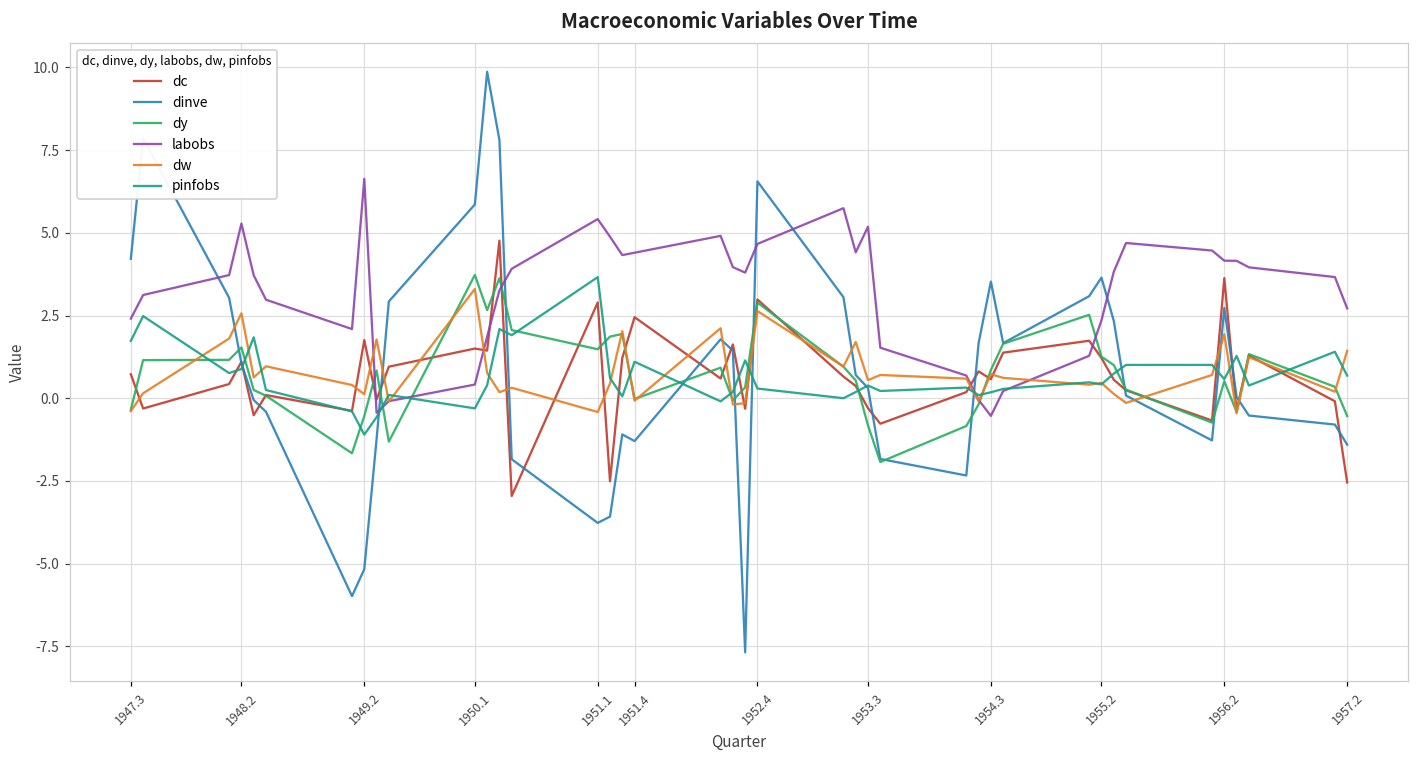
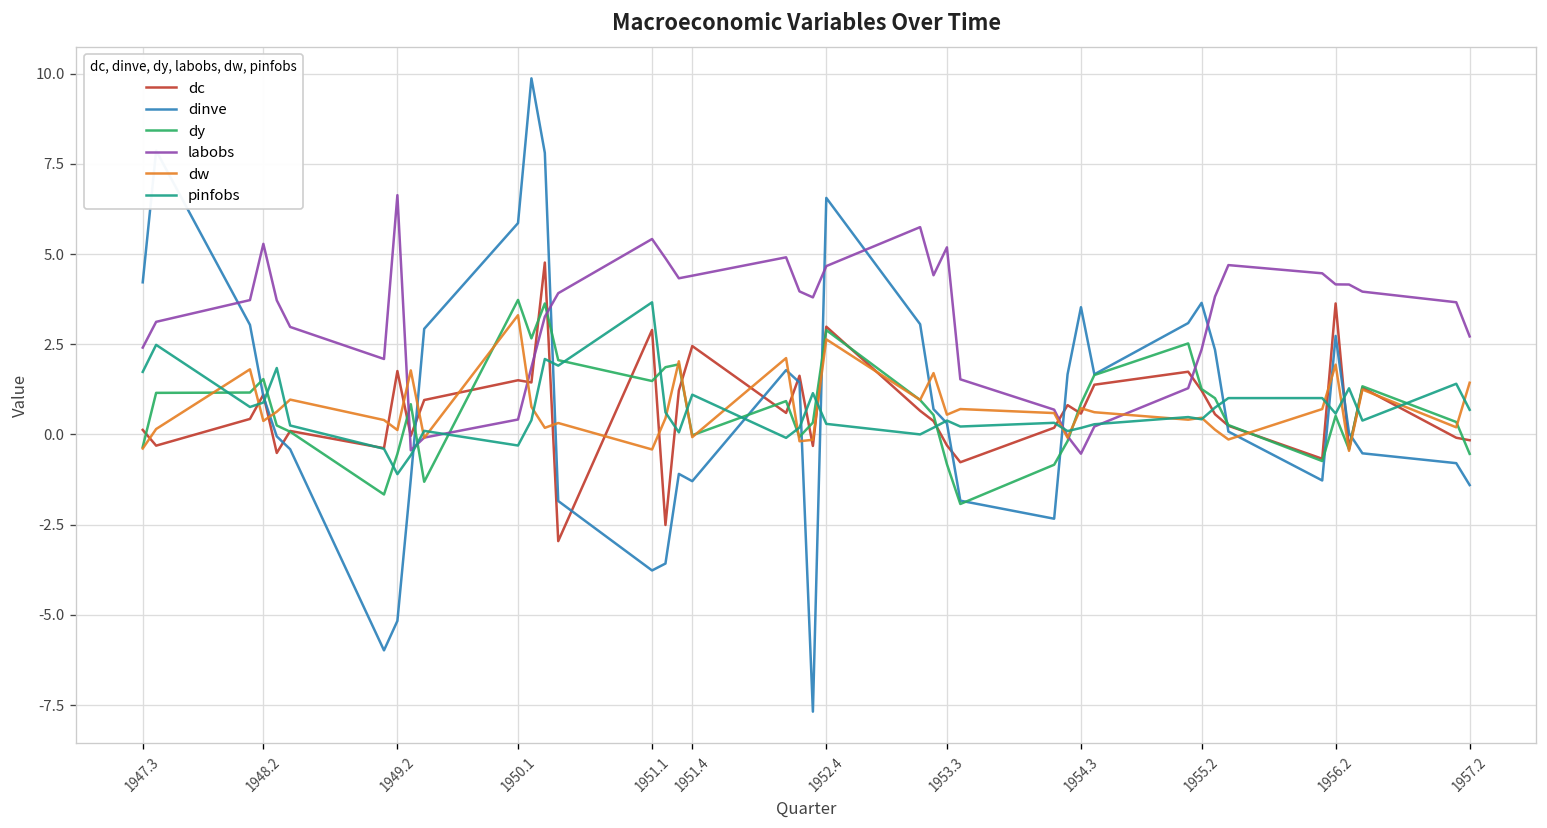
dc, 1947.3: 0.7 -> 0.1
dw, 1948.2: 2.6 -> 0.4
dc, 1957.2: -2.5 -> -0.2
